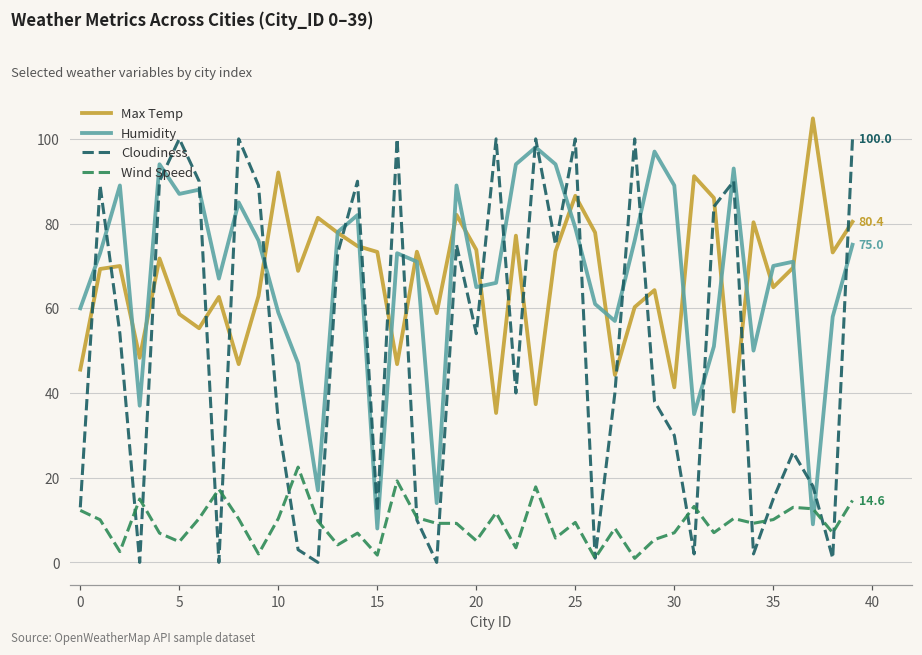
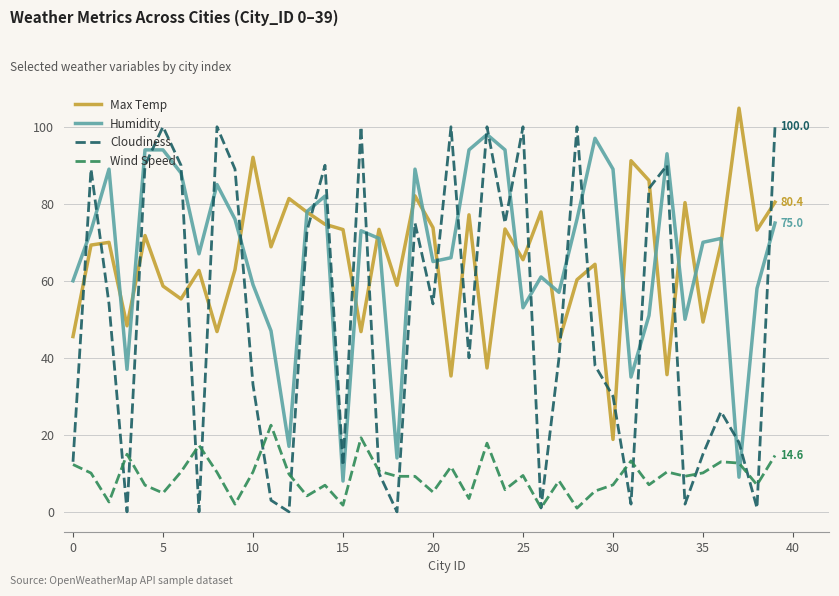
Humidity, 5: 87 -> 94
Max Temp, 25: 87 -> 65
Humidity, 25: 79 -> 53
Max Temp, 30: 41 -> 19
Max Temp, 35: 65 -> 49
